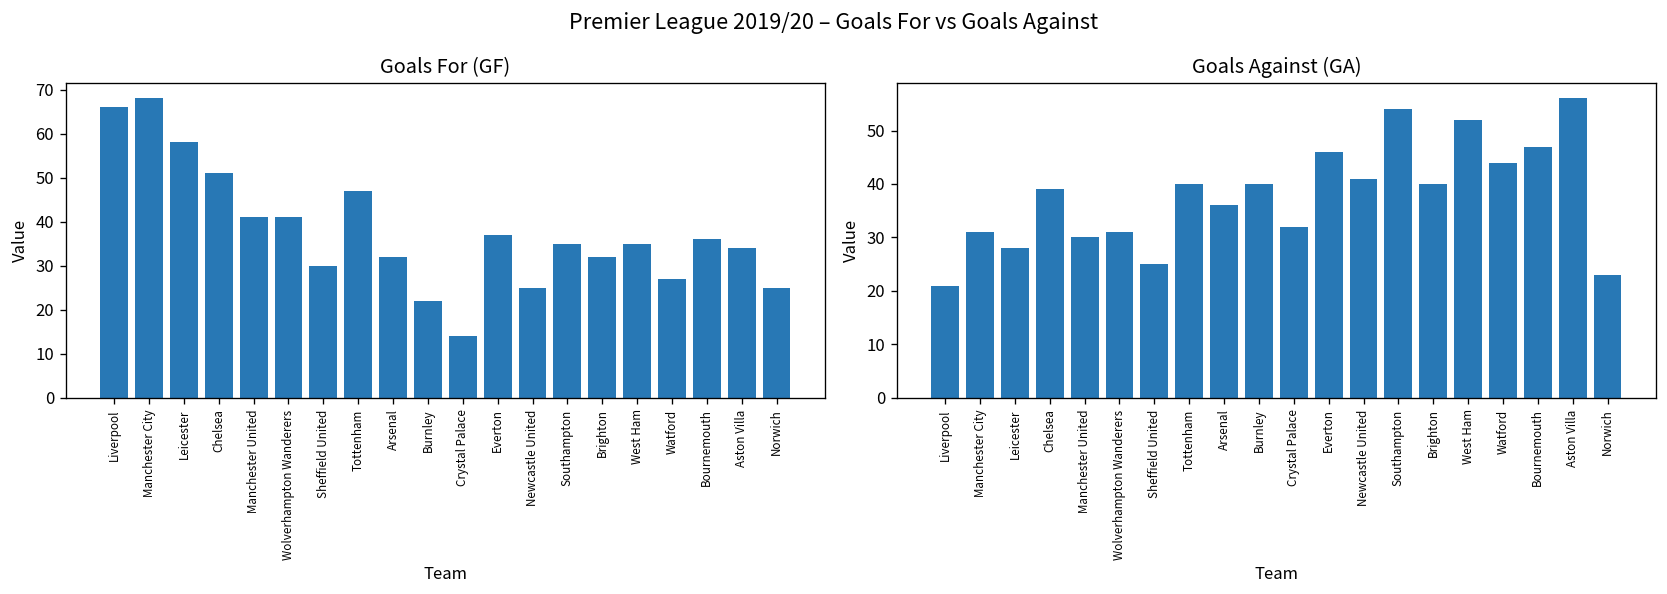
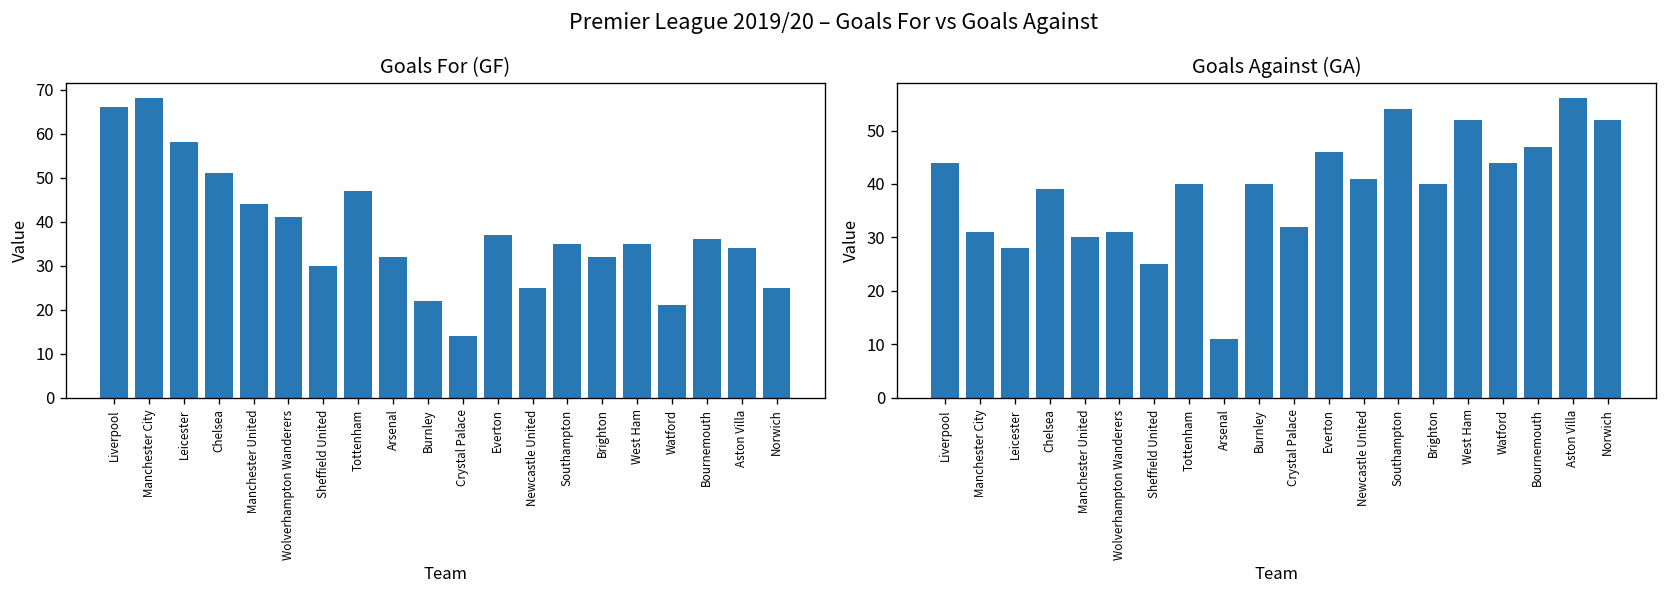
Goals For (GF), Manchester United: 41 -> 44
Goals For (GF), Watford: 27 -> 21
Goals Against (GA), Liverpool: 21 -> 44
Goals Against (GA), Arsenal: 36 -> 11
Goals Against (GA), Norwich: 23 -> 52
